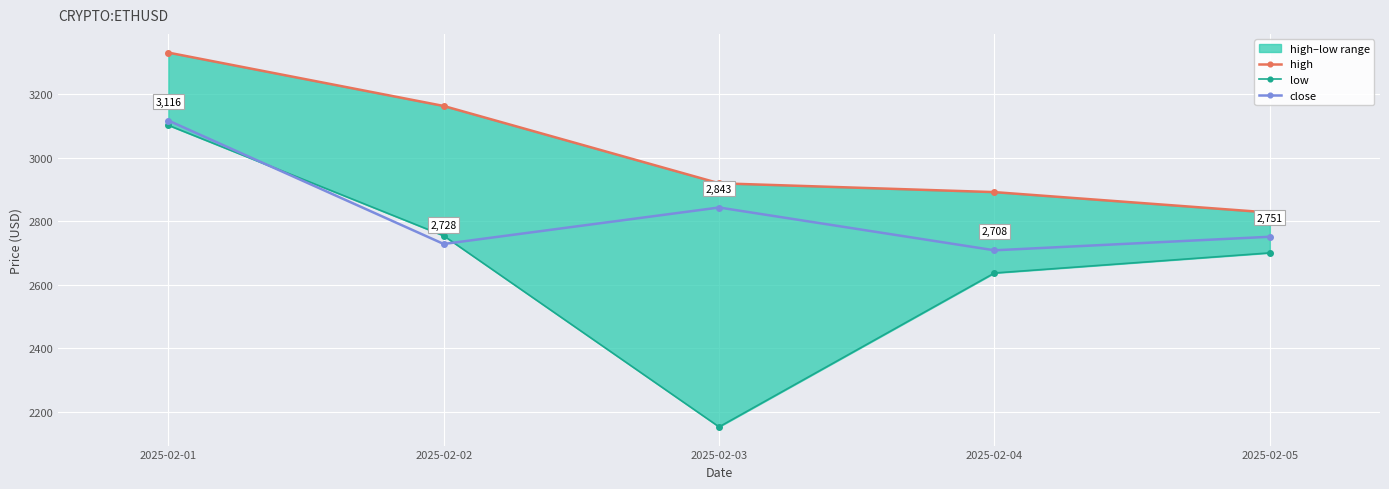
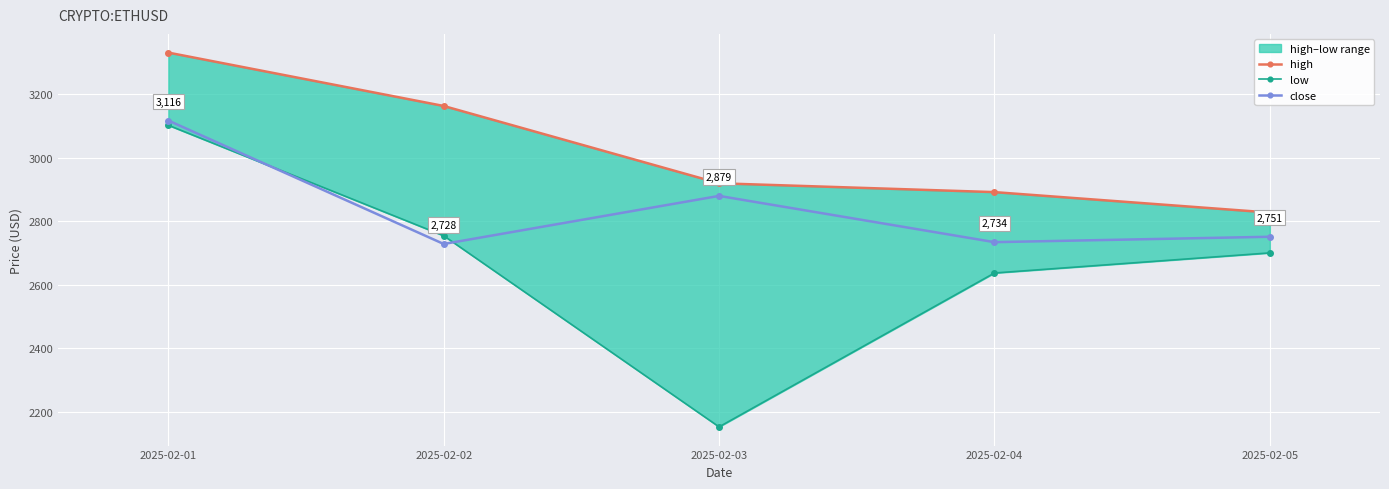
close, 2025-02-03: 2,843 -> 2,879
close, 2025-02-04: 2,708 -> 2,734
